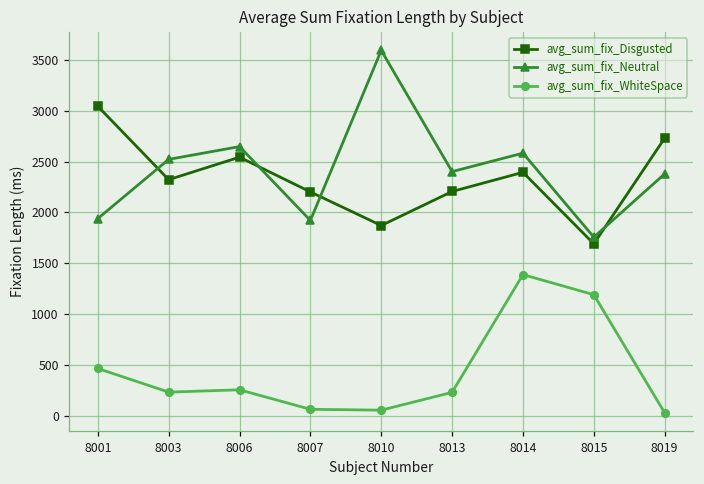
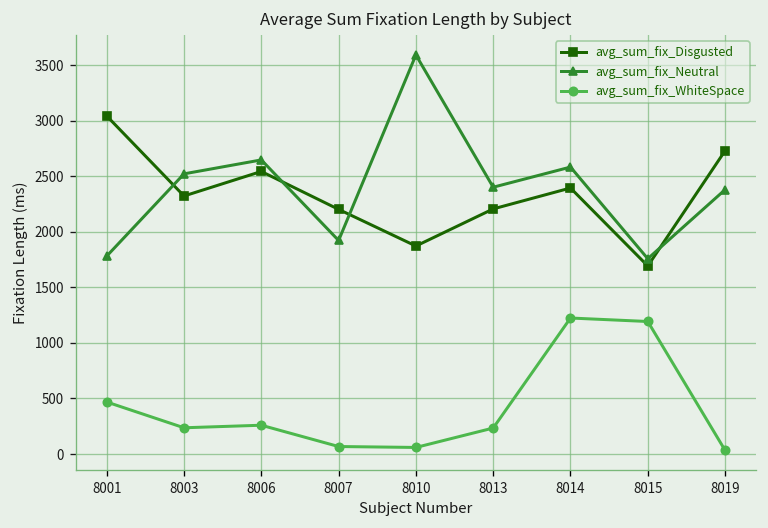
avg_sum_fix_Neutral, 8001: 1900 -> 1800
avg_sum_fix_WhiteSpace, 8014: 1400 -> 1200
